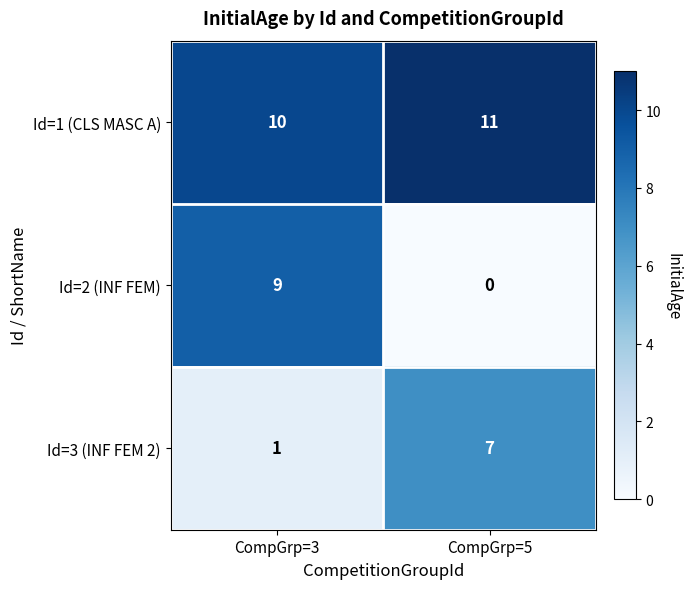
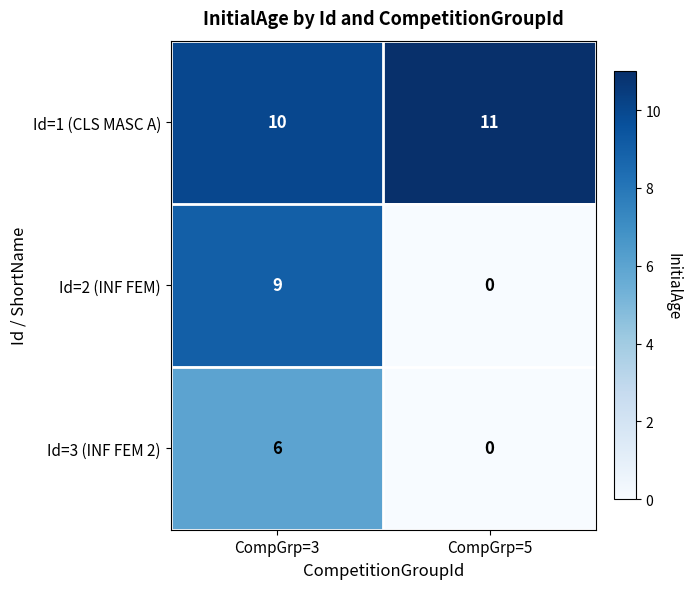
Id=3 (INF FEM 2), CompGrp=3: 1 -> 6
Id=3 (INF FEM 2), CompGrp=5: 7 -> 0
